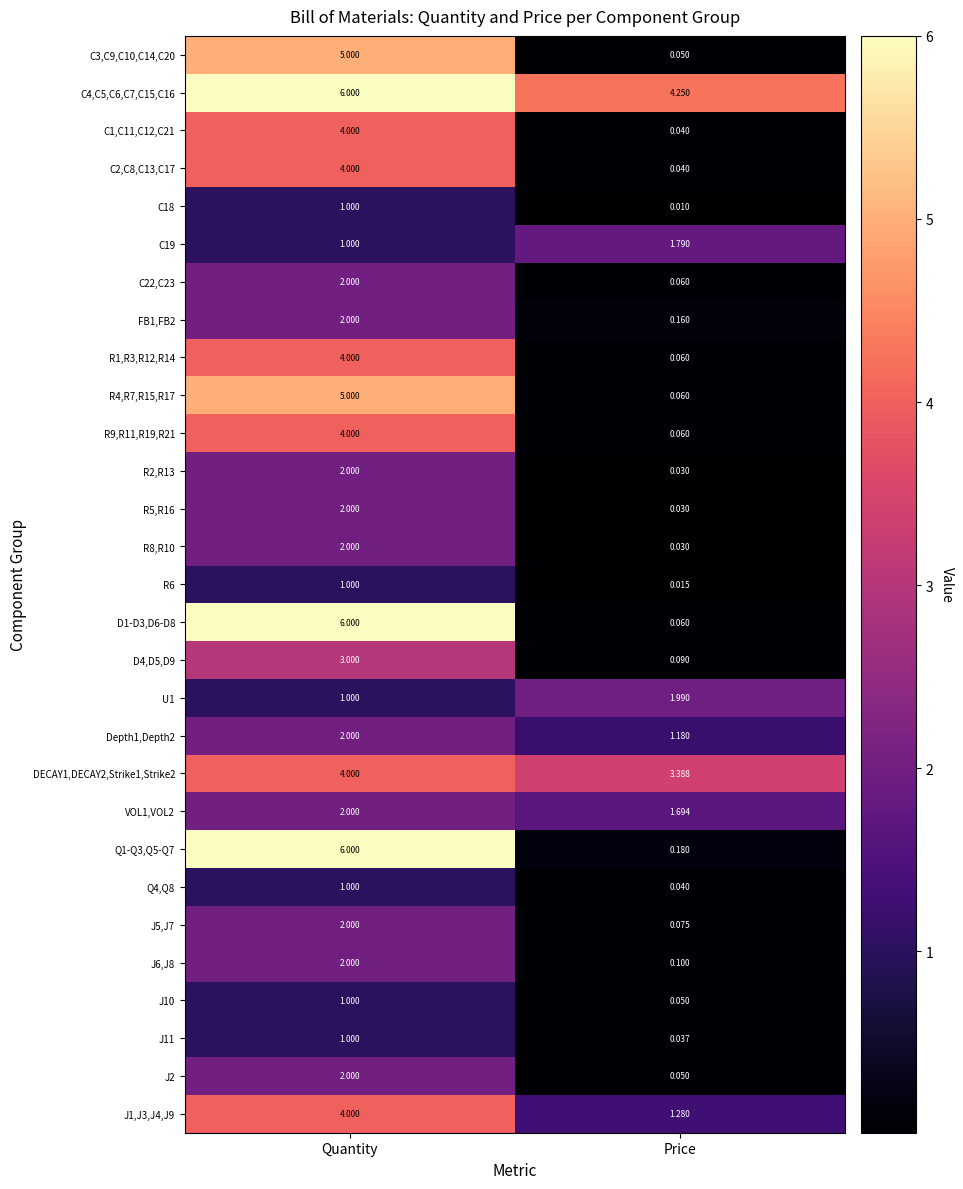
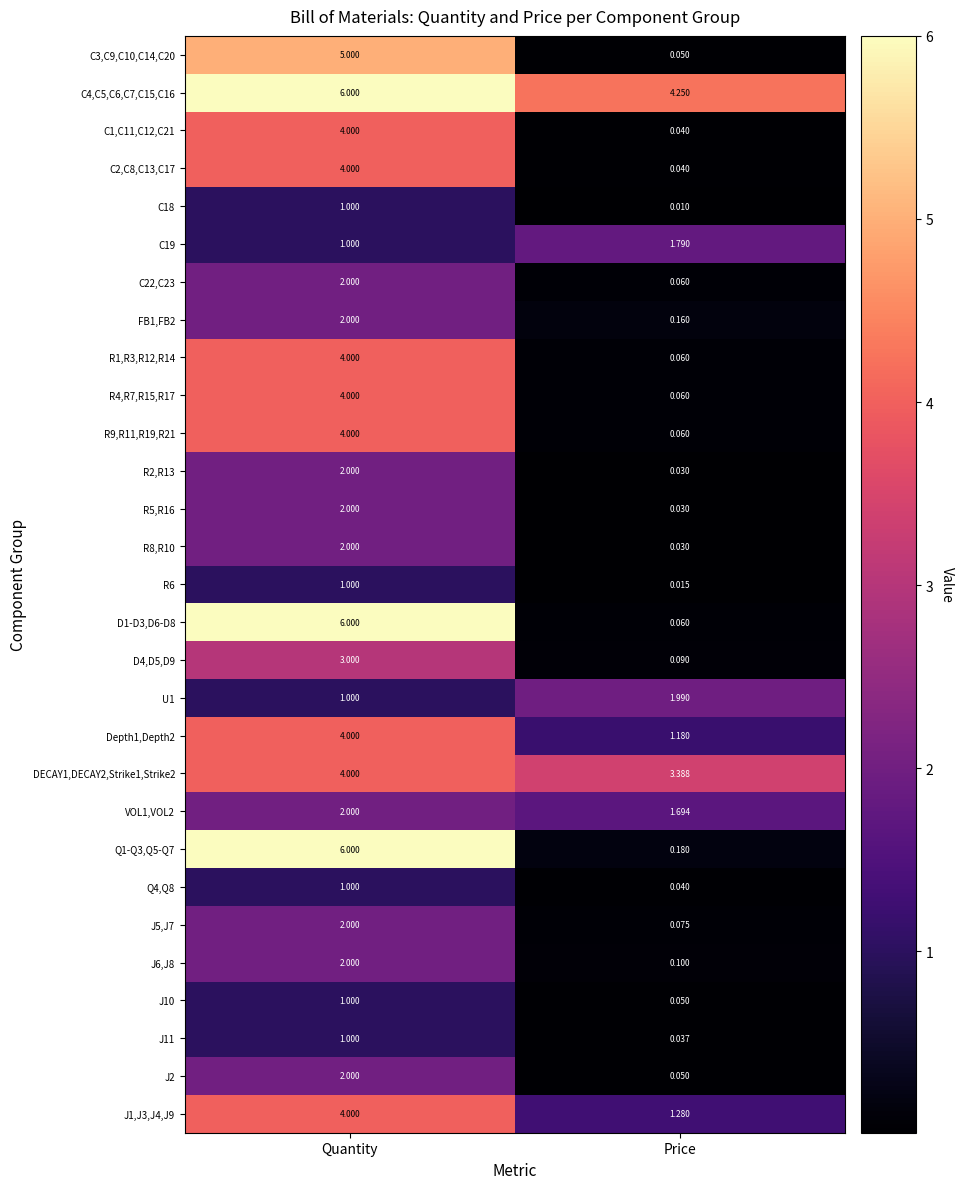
R4,R7,R15,R17, Quantity: 5.000 -> 4.000
Depth1,Depth2, Quantity: 2.000 -> 4.000
